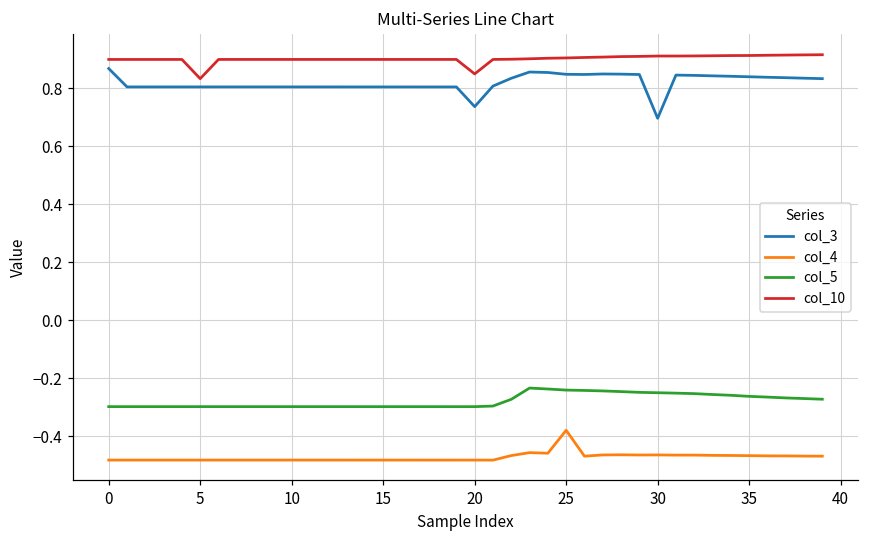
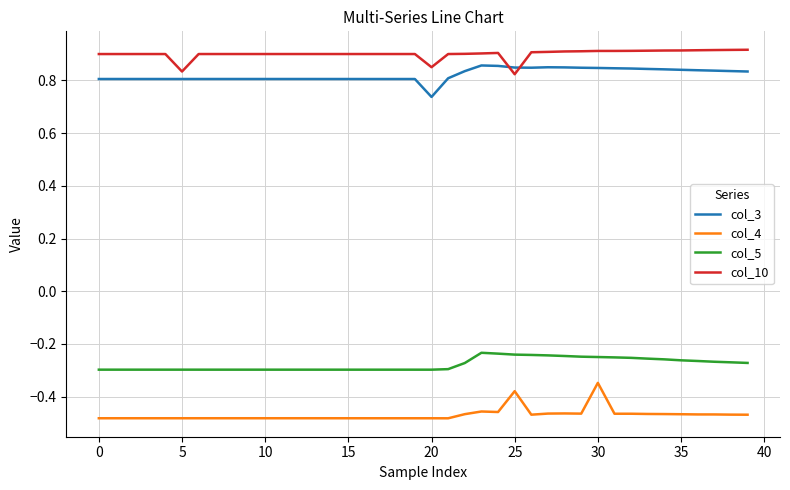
col_3, 0: 0.87 -> 0.81
col_10, 25: 0.90 -> 0.82
col_3, 30: 0.70 -> 0.85
col_4, 30: -0.46 -> -0.35
